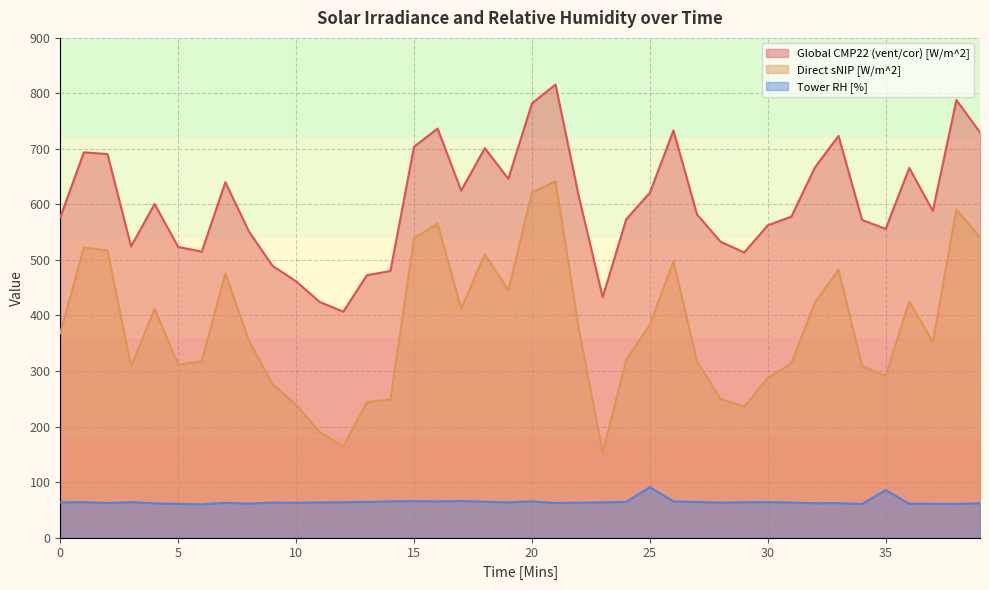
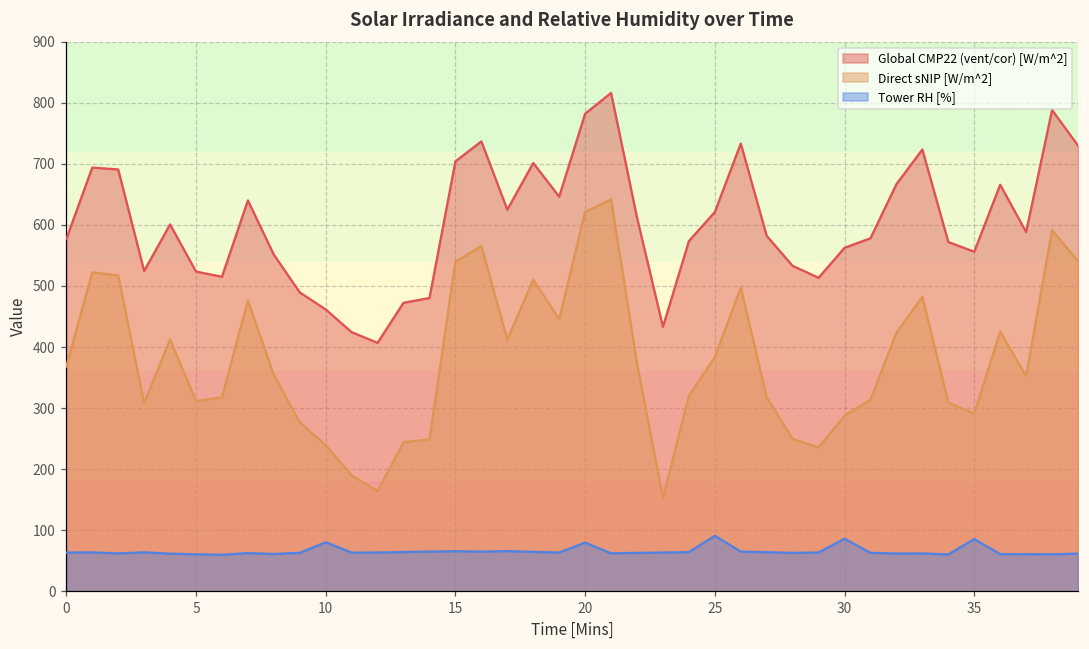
Tower RH [%], 10: 60 -> 80
Tower RH [%], 20: 70 -> 80
Tower RH [%], 30: 60 -> 90
